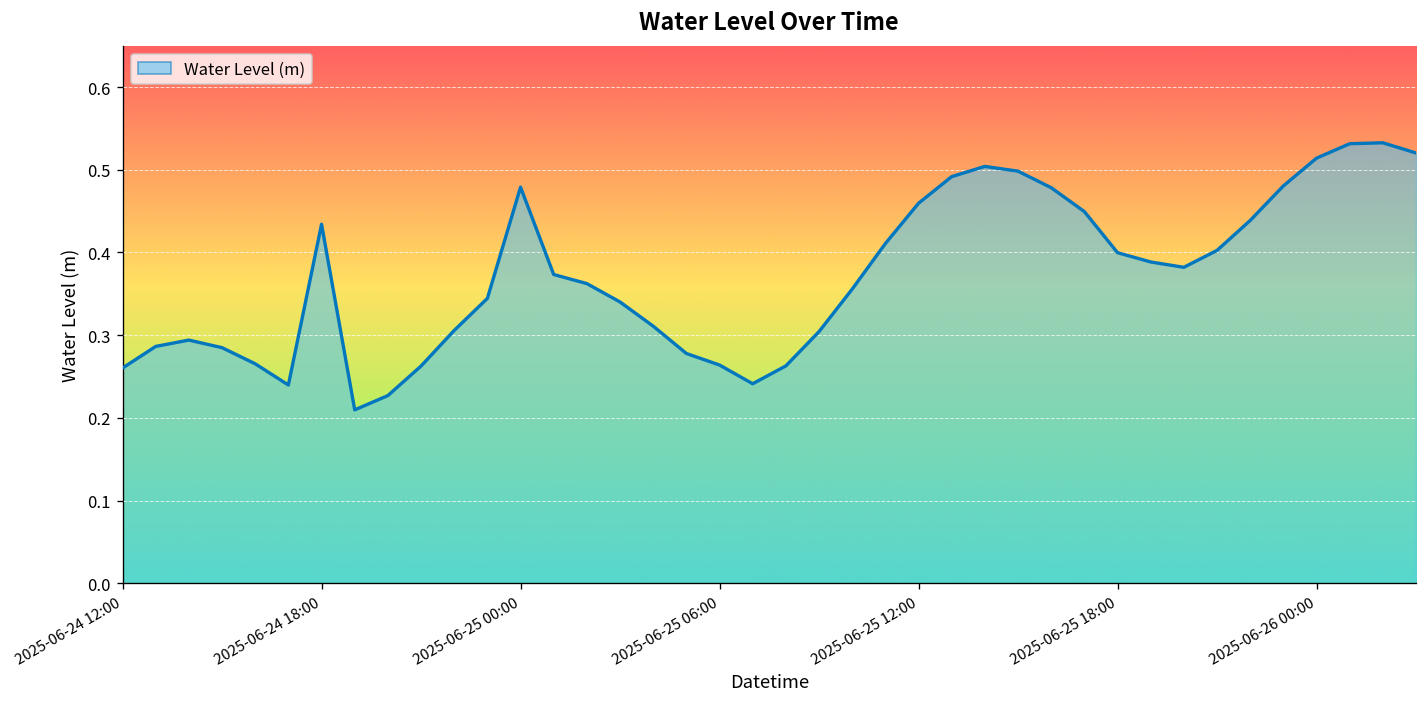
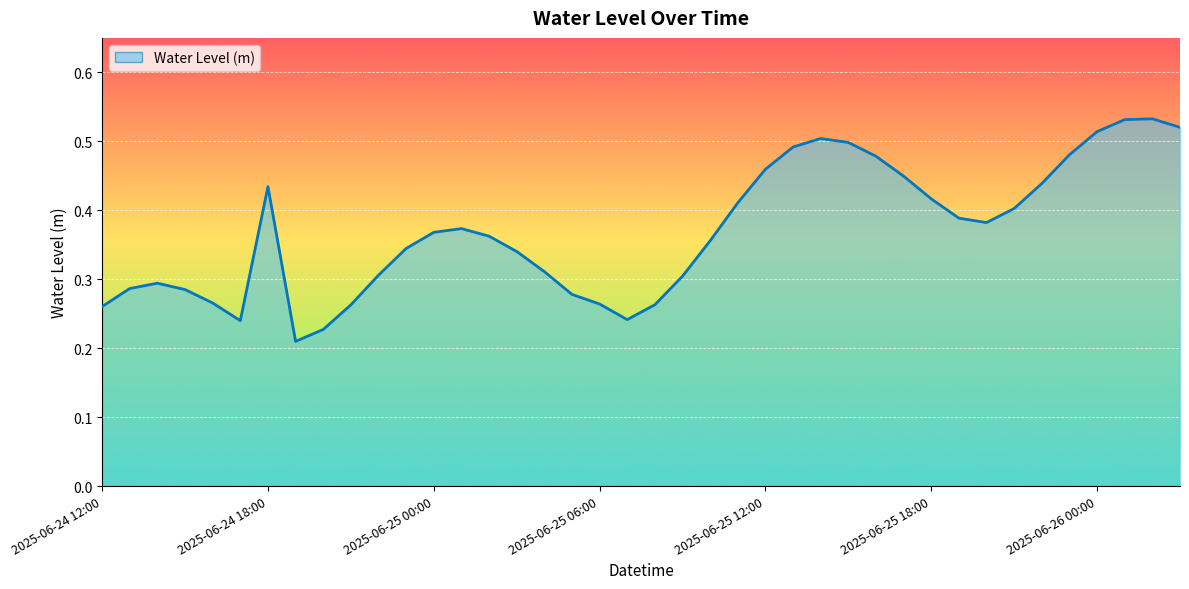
2025-06-25 00:00: 0.48 -> 0.37
2025-06-25 18:00: 0.40 -> 0.42
